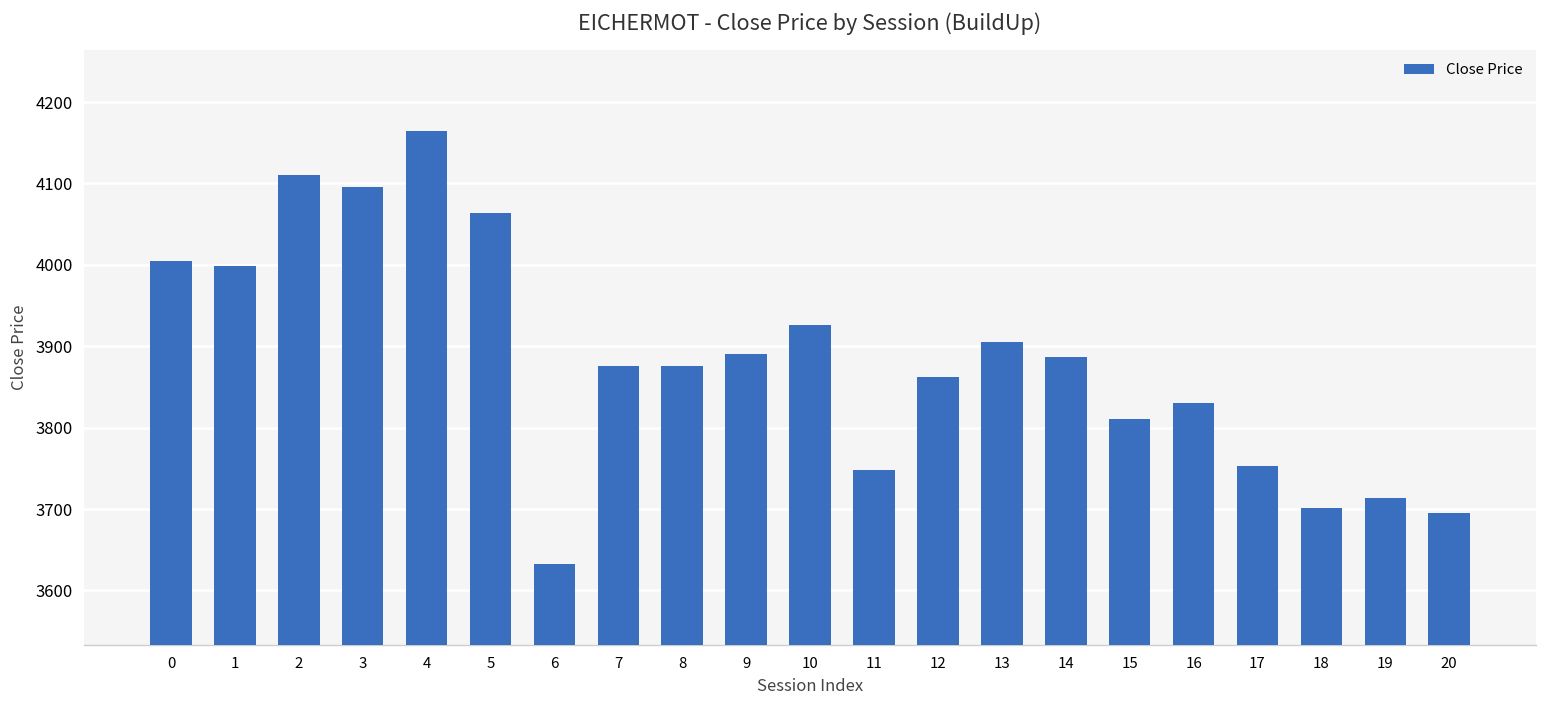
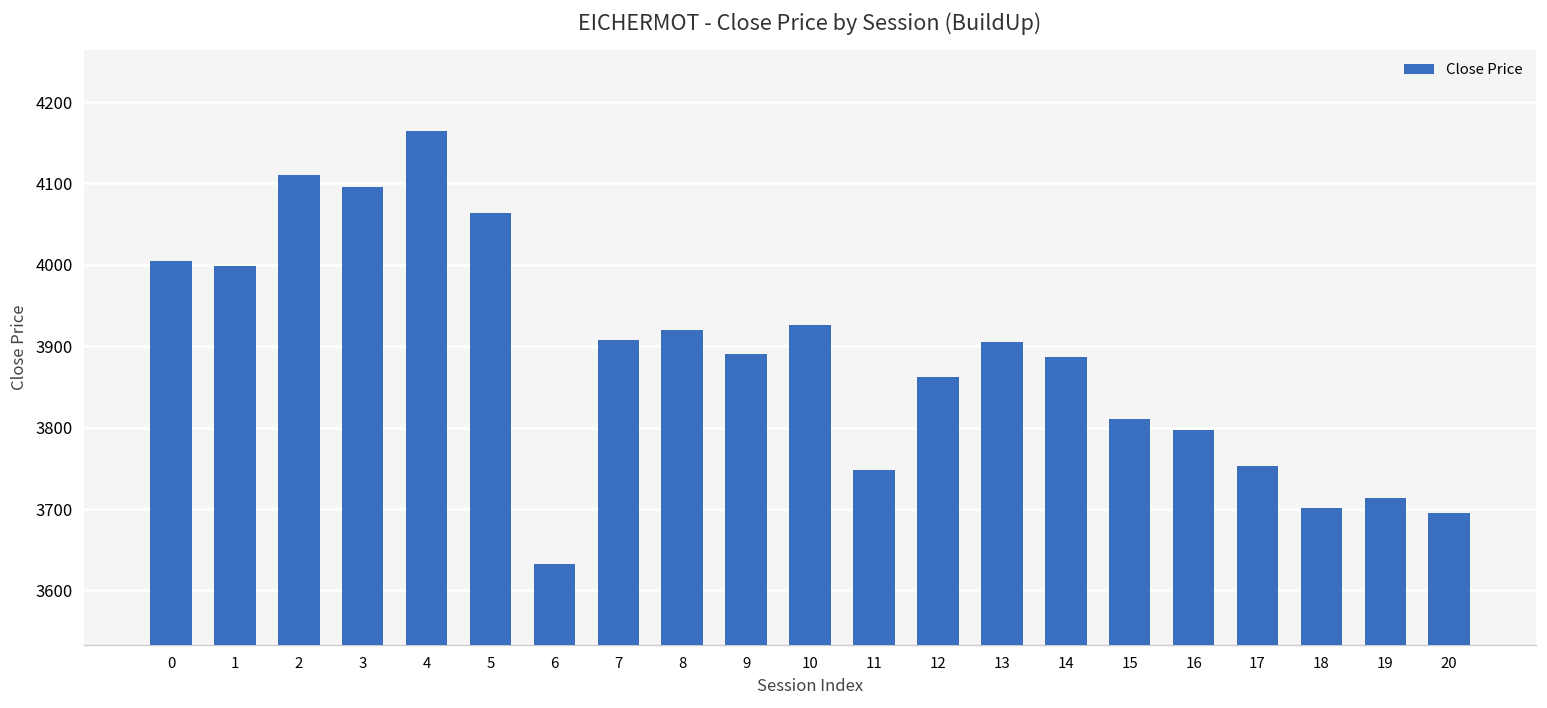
7: 3880 -> 3910
8: 3880 -> 3920
16: 3830 -> 3800
